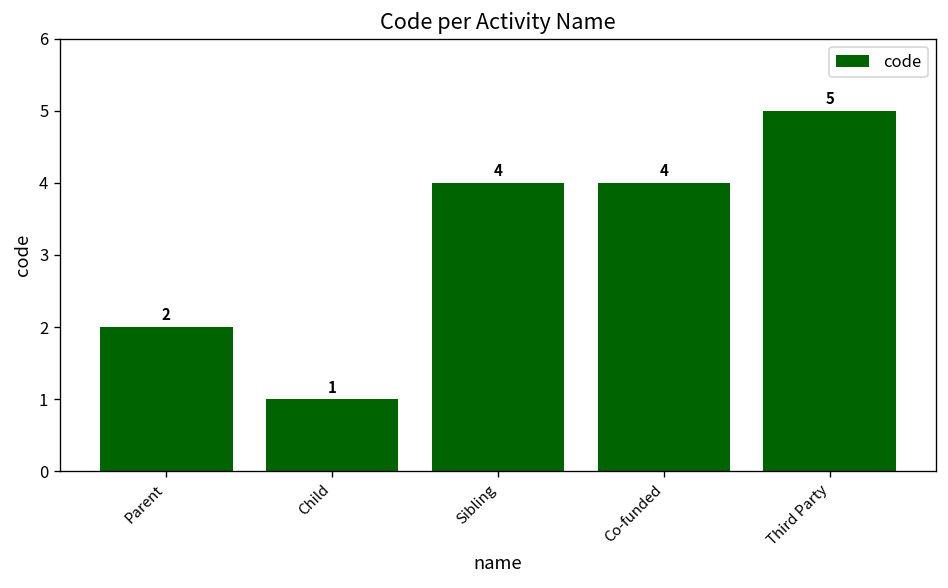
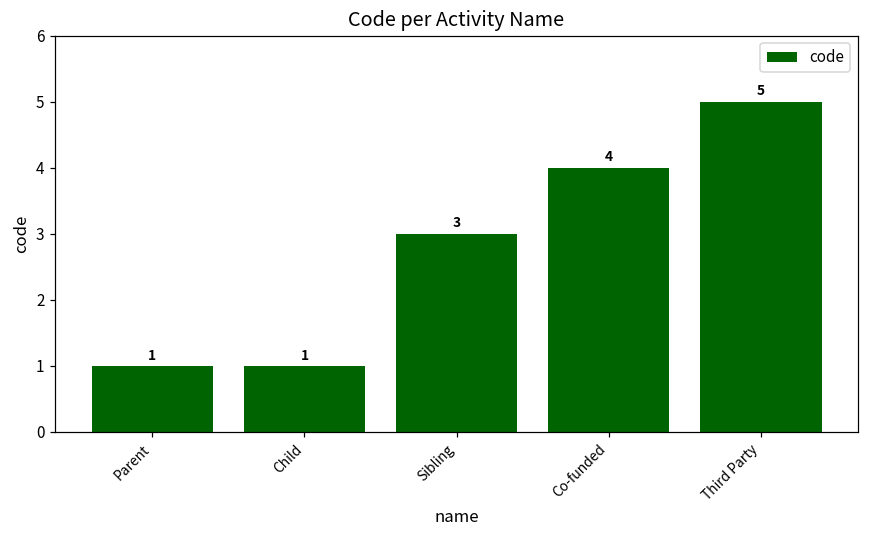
Parent: 2 -> 1
Sibling: 4 -> 3
